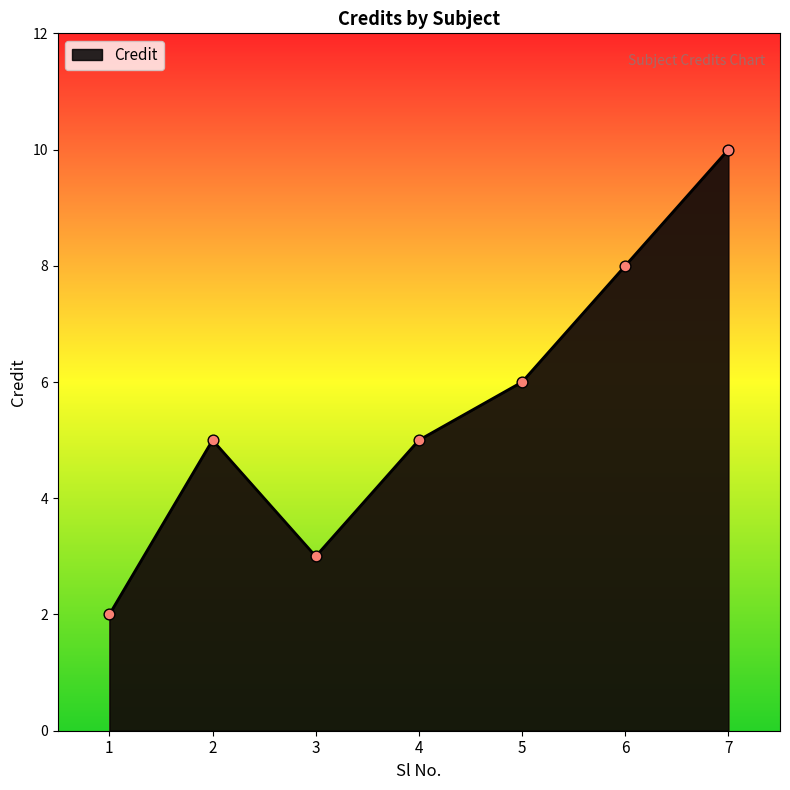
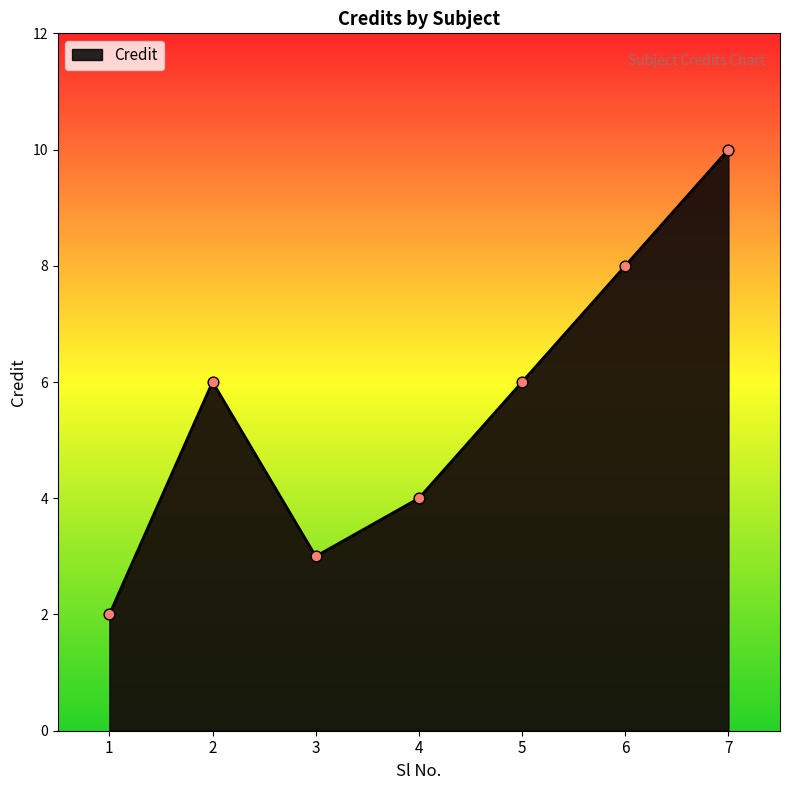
2: 5 -> 6
4: 5 -> 4
